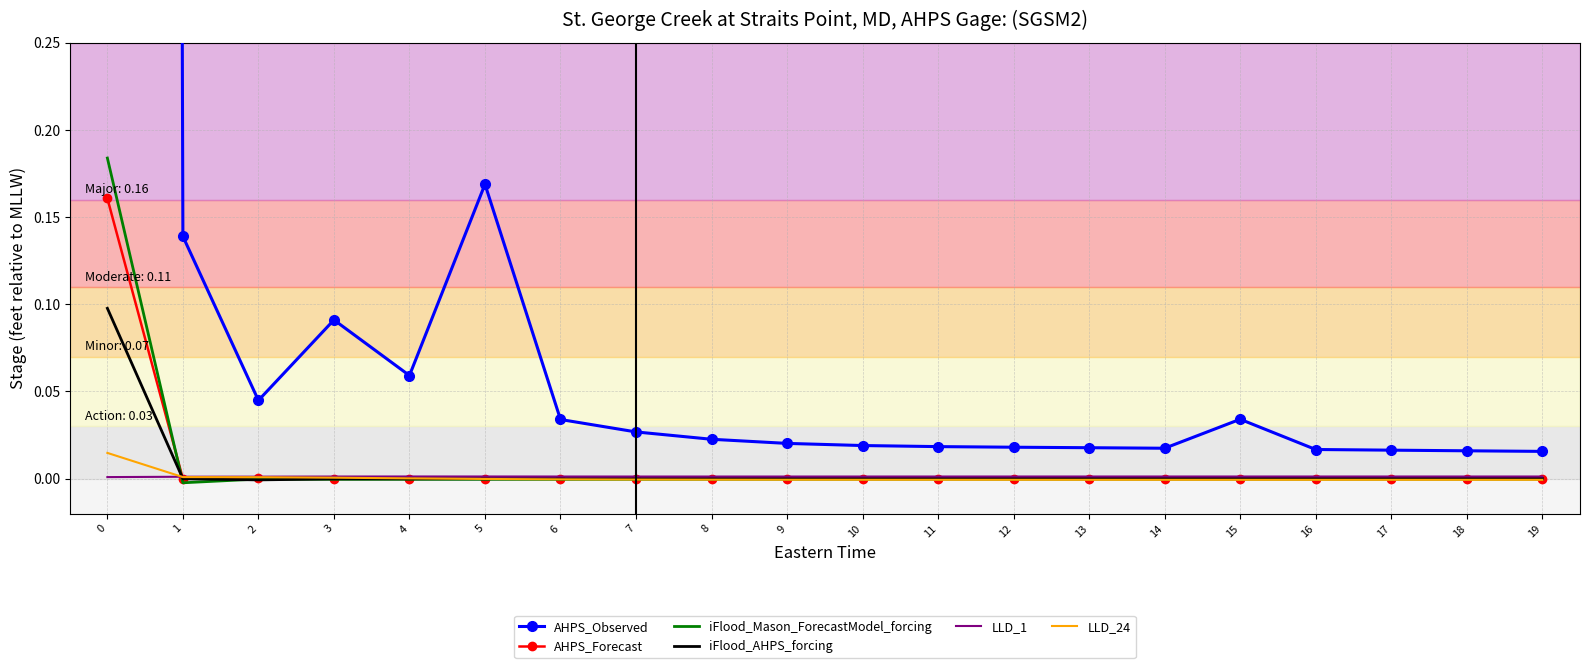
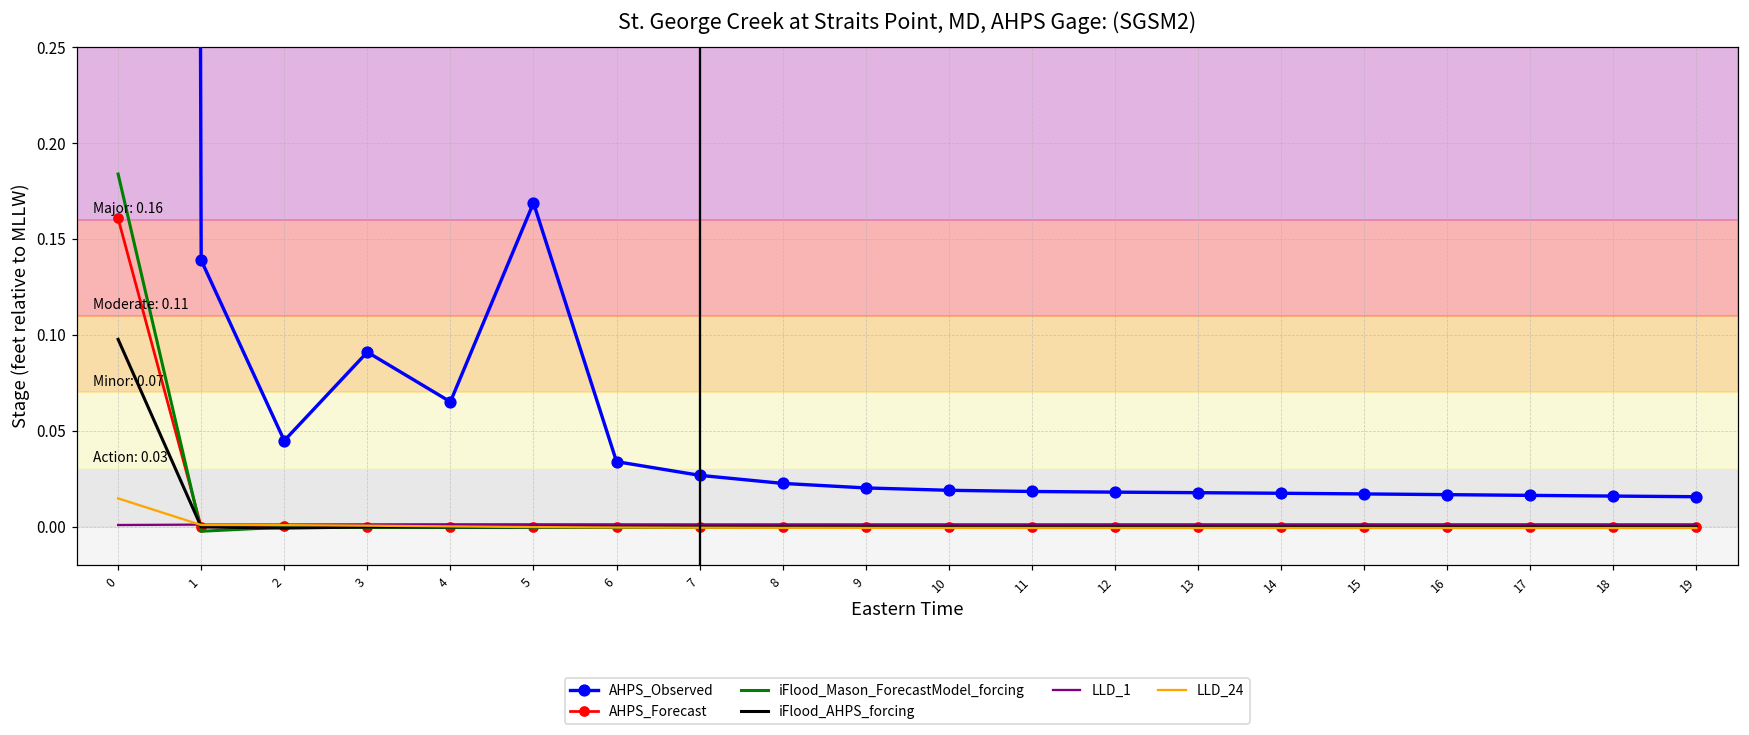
AHPS_Observed, 4: 0.059 -> 0.065
AHPS_Observed, 15: 0.034 -> 0.017
